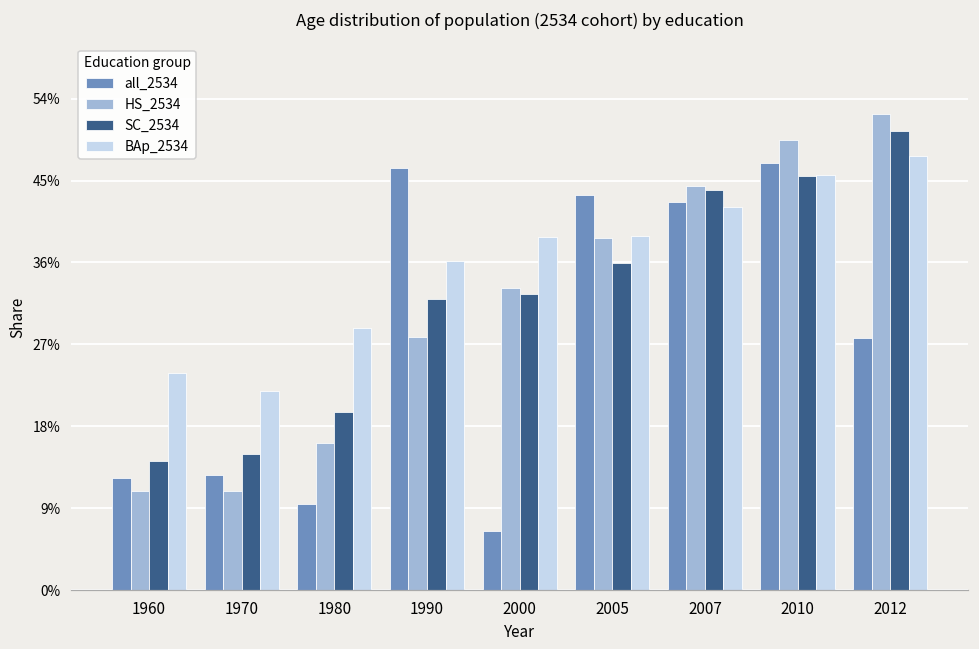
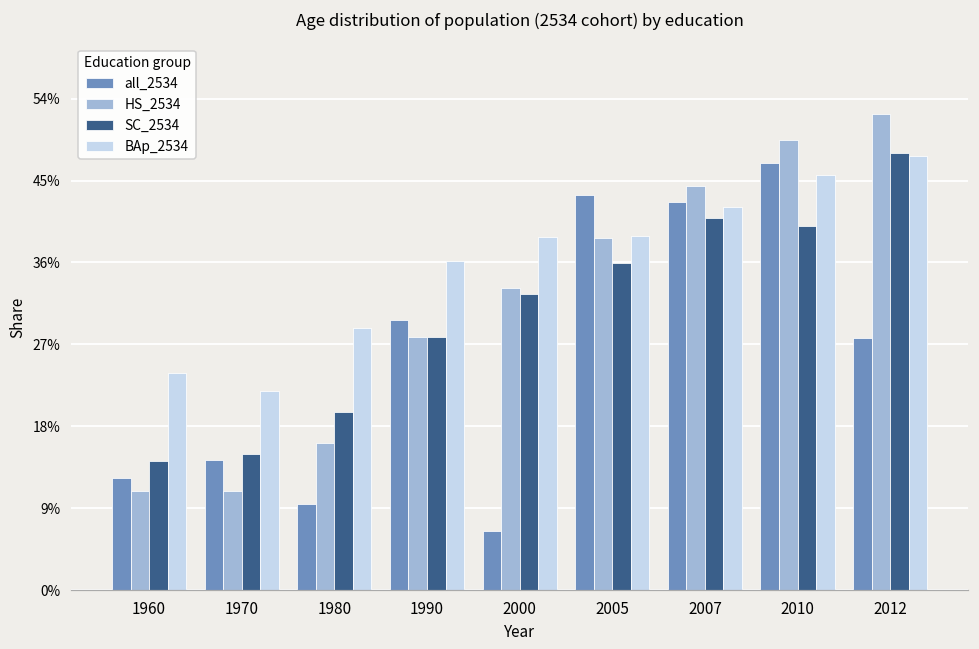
all_2534, 1970: 13% -> 14%
all_2534, 1990: 46% -> 30%
SC_2534, 1990: 32% -> 28%
SC_2534, 2007: 44% -> 41%
SC_2534, 2010: 45% -> 40%
SC_2534, 2012: 50% -> 48%
